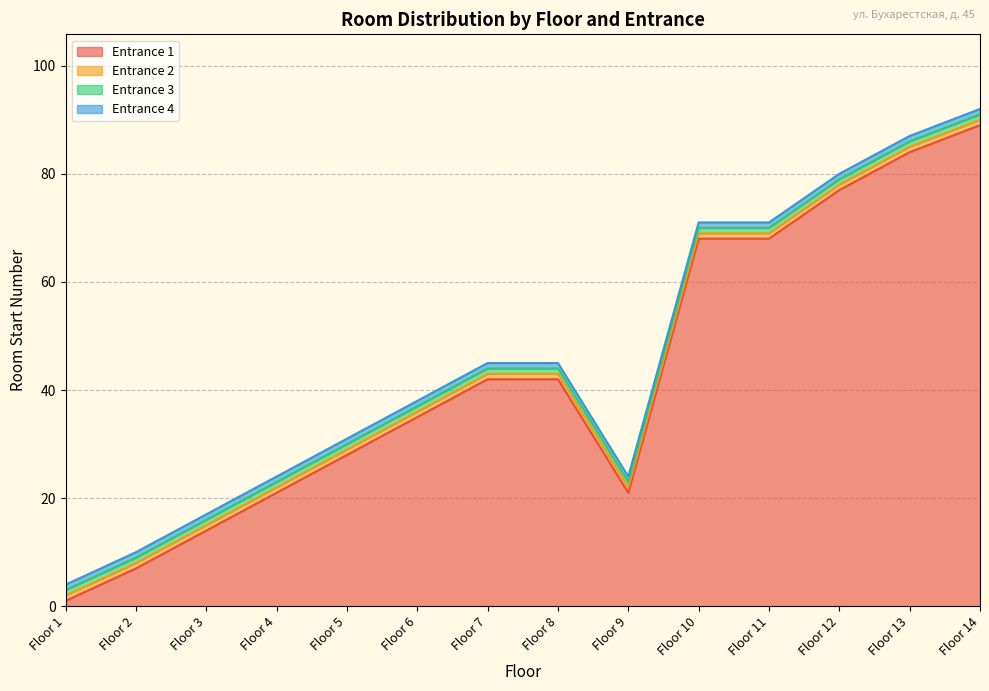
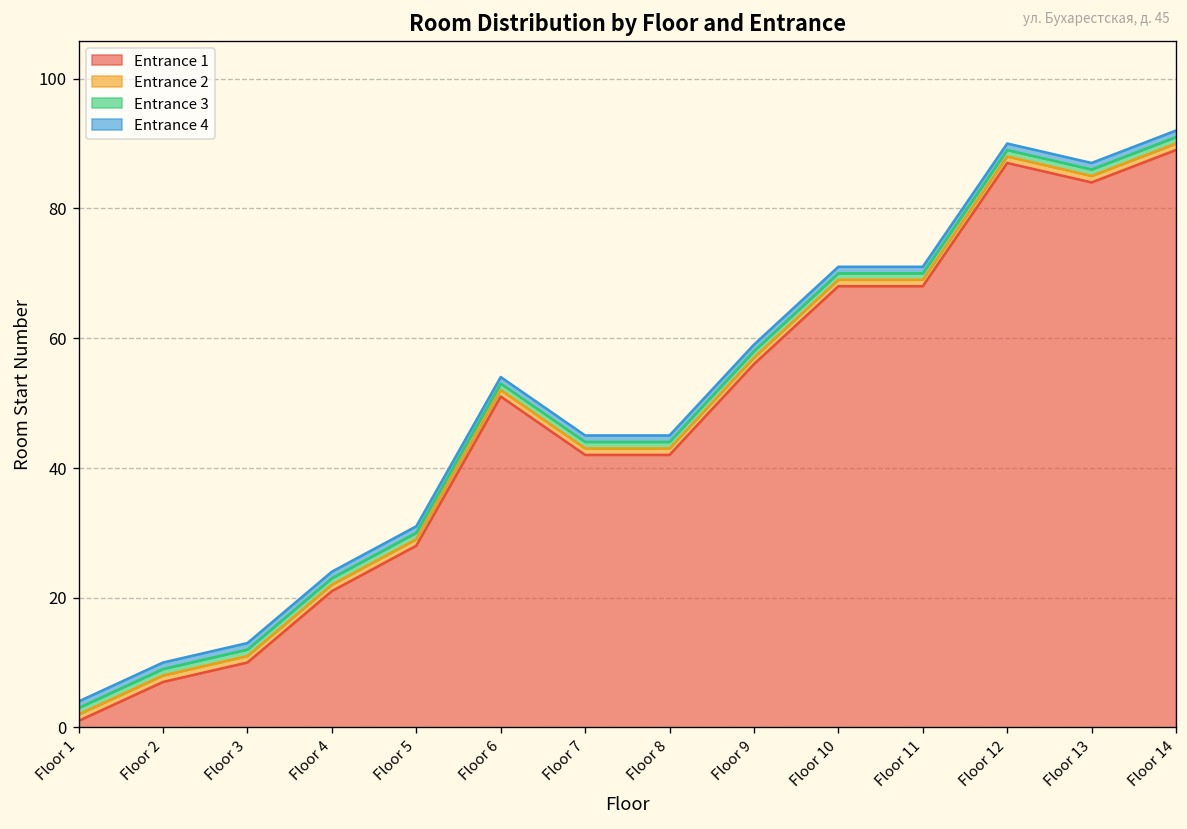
Entrance 1, Floor 3: 14 -> 10
Entrance 1, Floor 6: 35 -> 51
Entrance 1, Floor 9: 21 -> 56
Entrance 1, Floor 12: 77 -> 87
